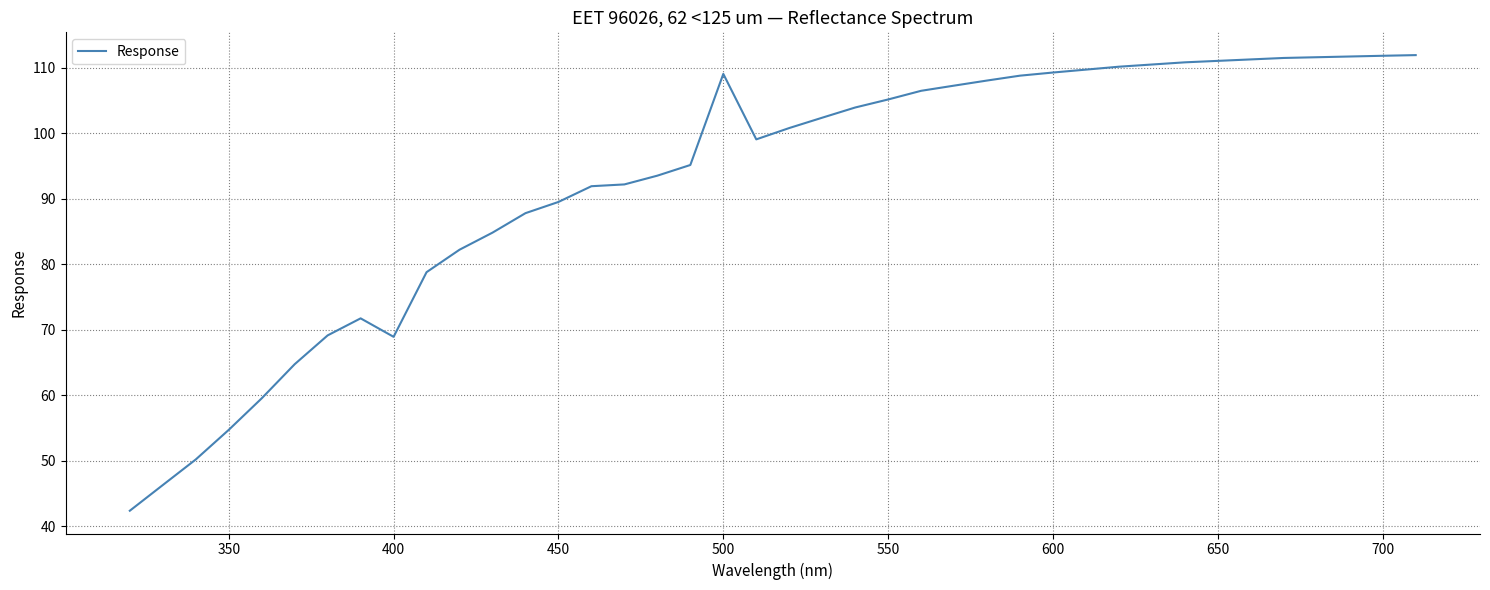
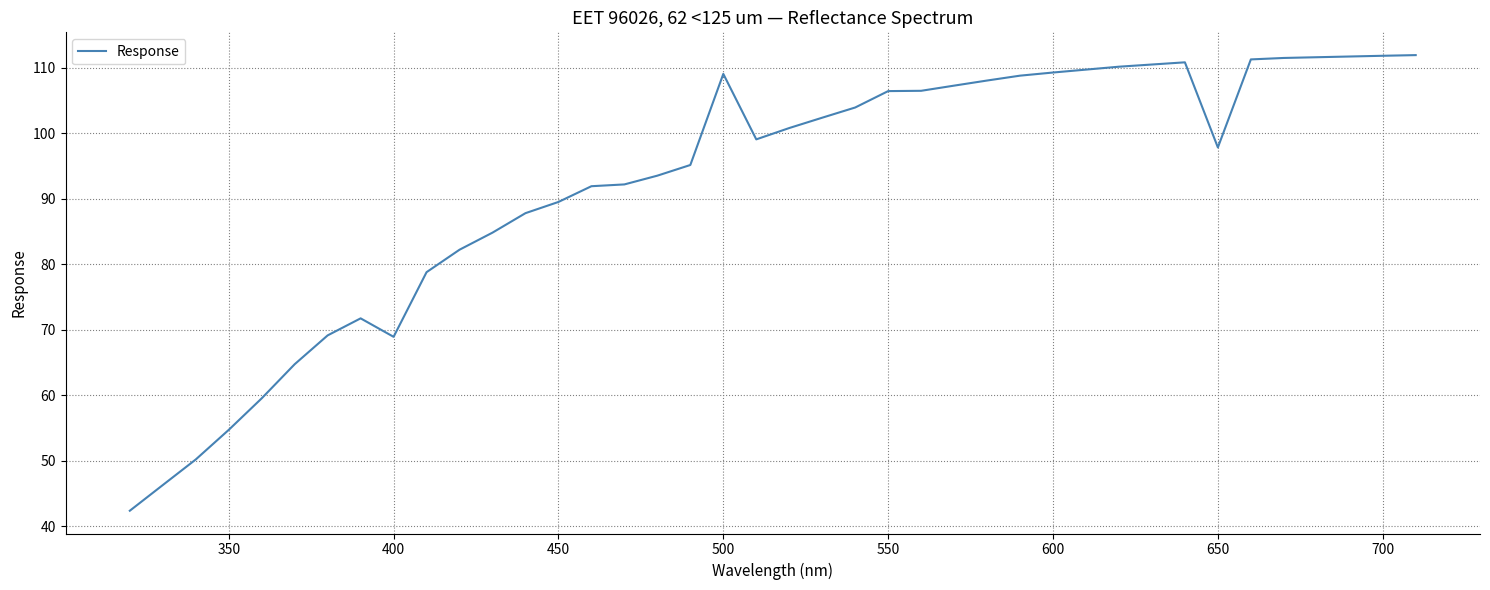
550: 105 -> 106
650: 111 -> 98
